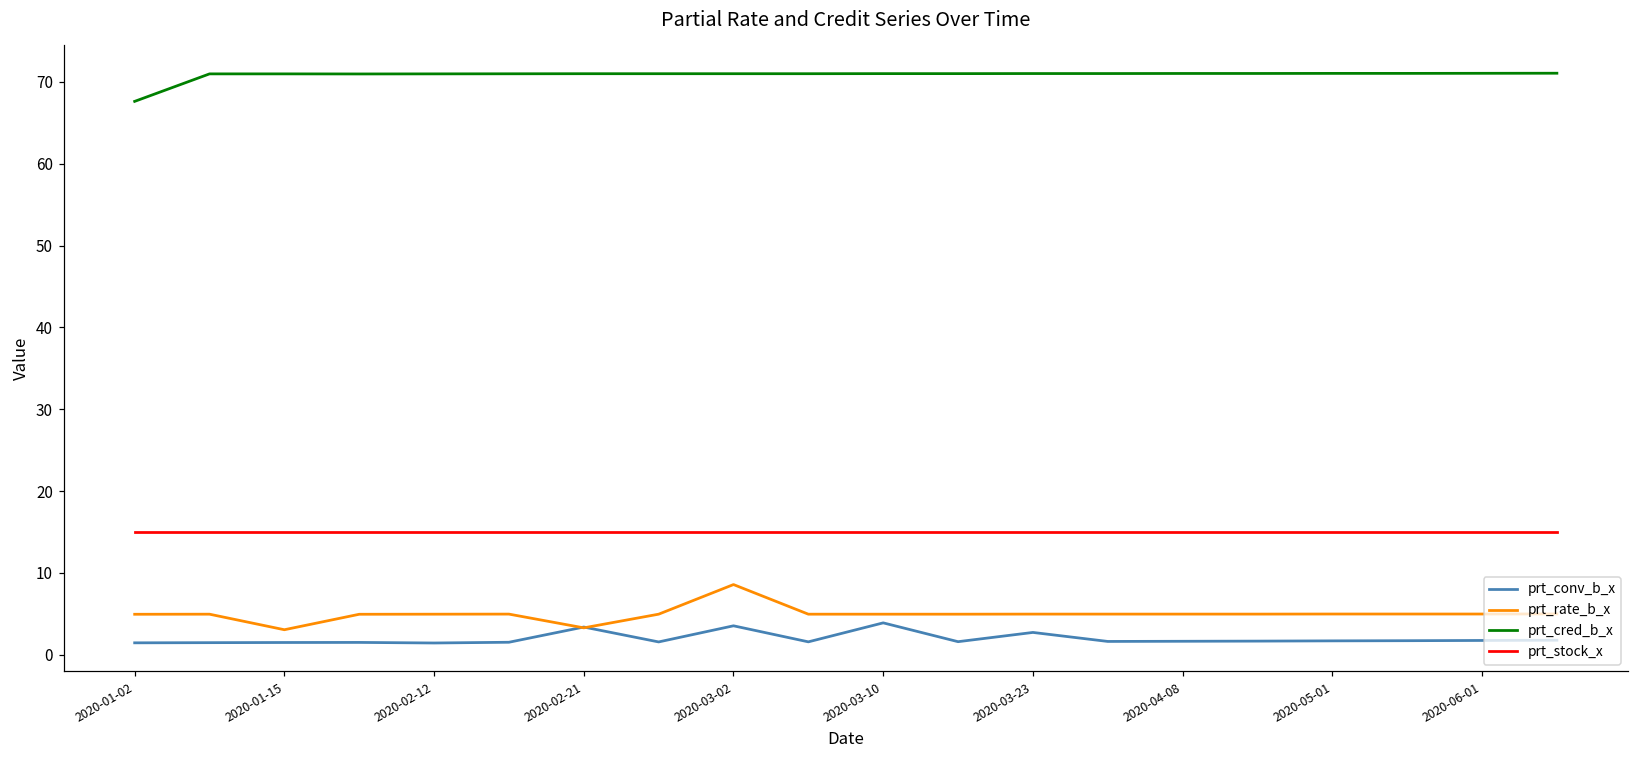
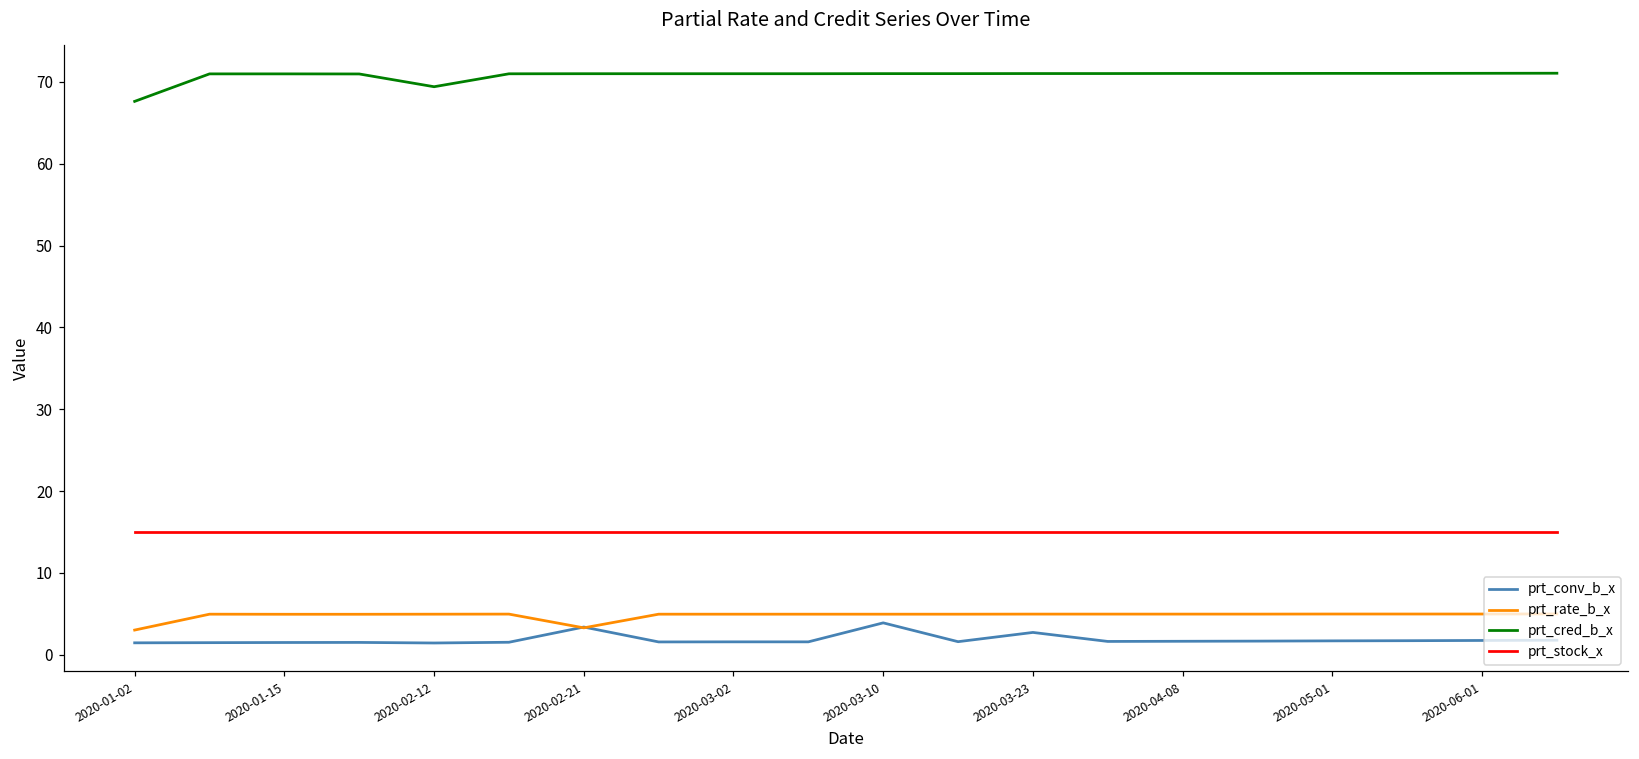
prt_rate_b_x, 2020-01-02: 5 -> 3
prt_rate_b_x, 2020-01-15: 3 -> 5
prt_cred_b_x, 2020-02-12: 71 -> 69
prt_conv_b_x, 2020-03-02: 4 -> 2
prt_rate_b_x, 2020-03-02: 9 -> 5
